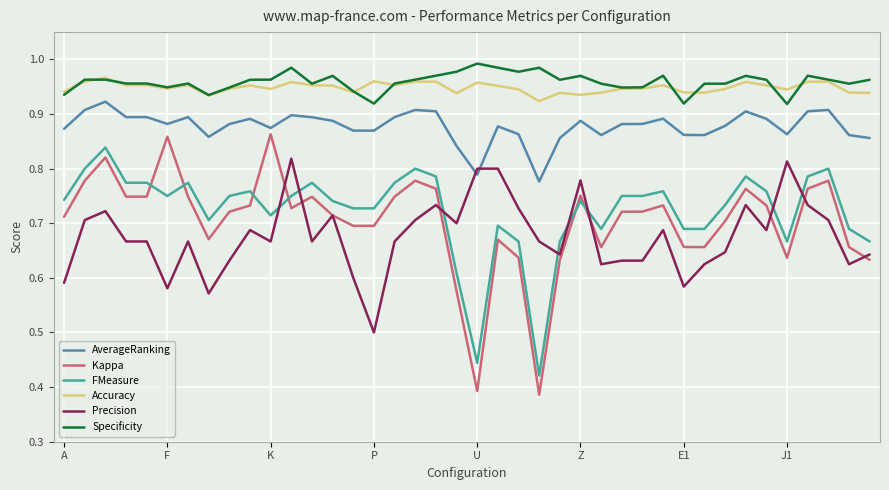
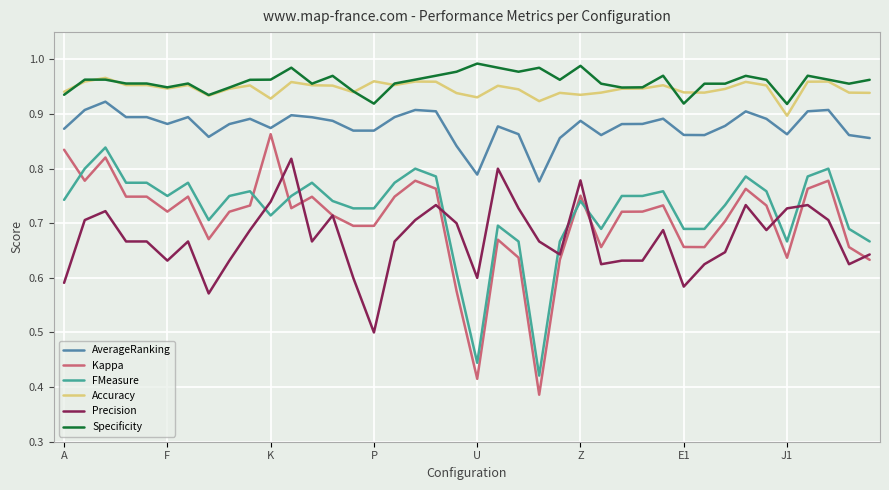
Kappa, A: 0.71 -> 0.83
Kappa, F: 0.86 -> 0.72
Precision, F: 0.58 -> 0.63
Accuracy, K: 0.95 -> 0.93
Precision, K: 0.67 -> 0.74
Kappa, U: 0.39 -> 0.42
Accuracy, U: 0.96 -> 0.93
Precision, U: 0.8 -> 0.6
Specificity, Z: 0.97 -> 0.99
Accuracy, J1: 0.94 -> 0.90
Precision, J1: 0.81 -> 0.73
